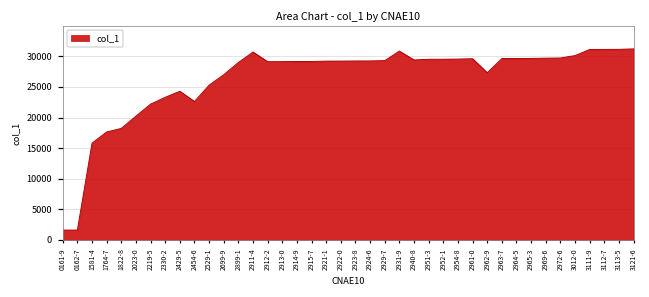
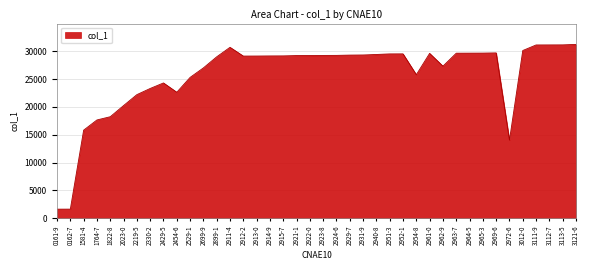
2931-9: 31000 -> 29000
2954-8: 30000 -> 26000
2972-6: 30000 -> 14000
